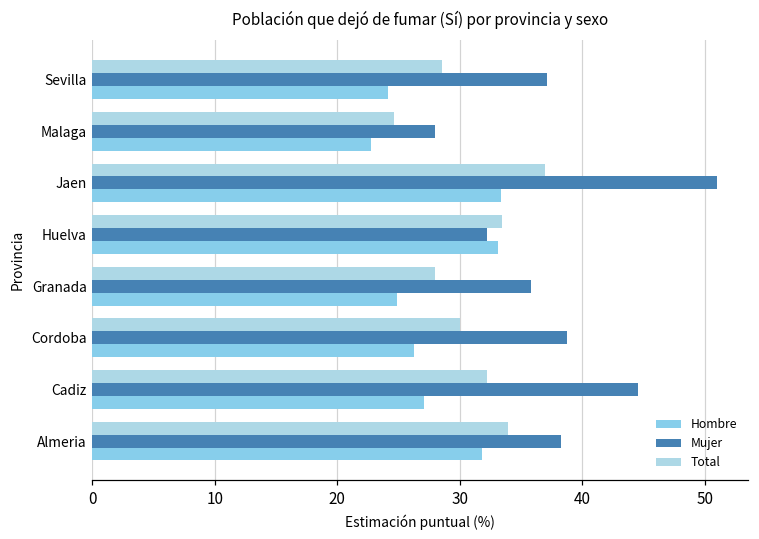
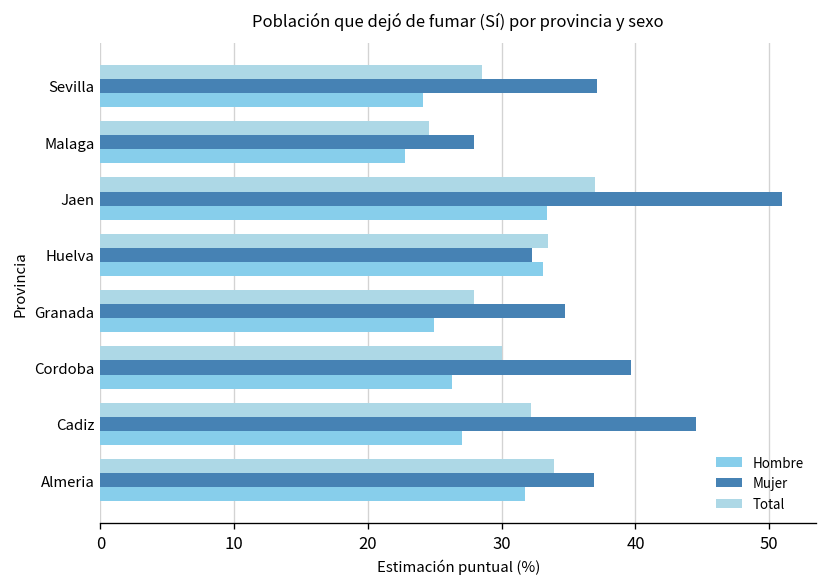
Mujer, Granada: 35.8 -> 34.8
Mujer, Cordoba: 38.8 -> 39.7
Mujer, Almeria: 38.2 -> 36.9
